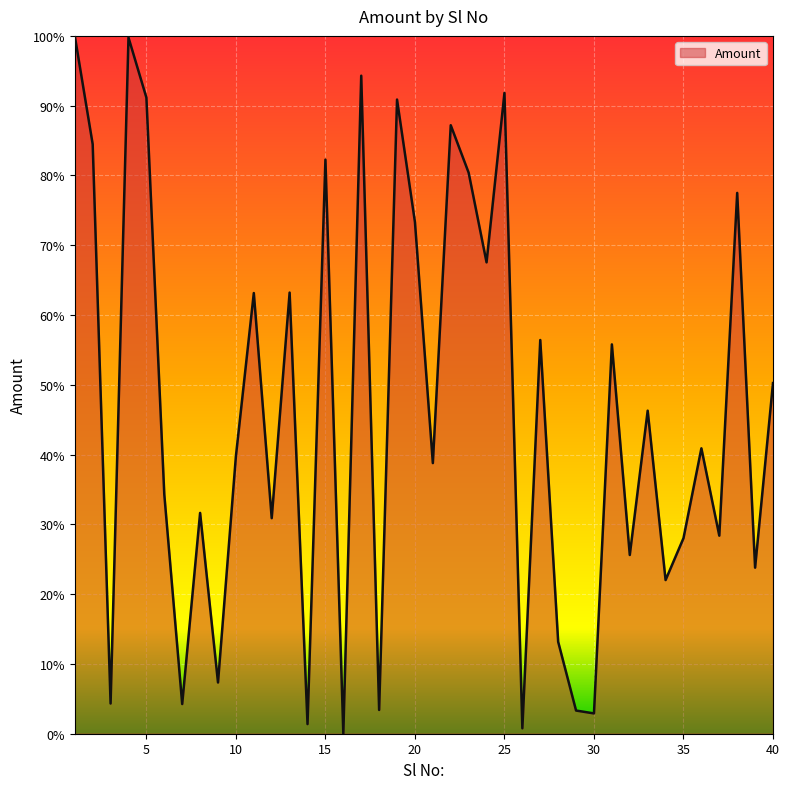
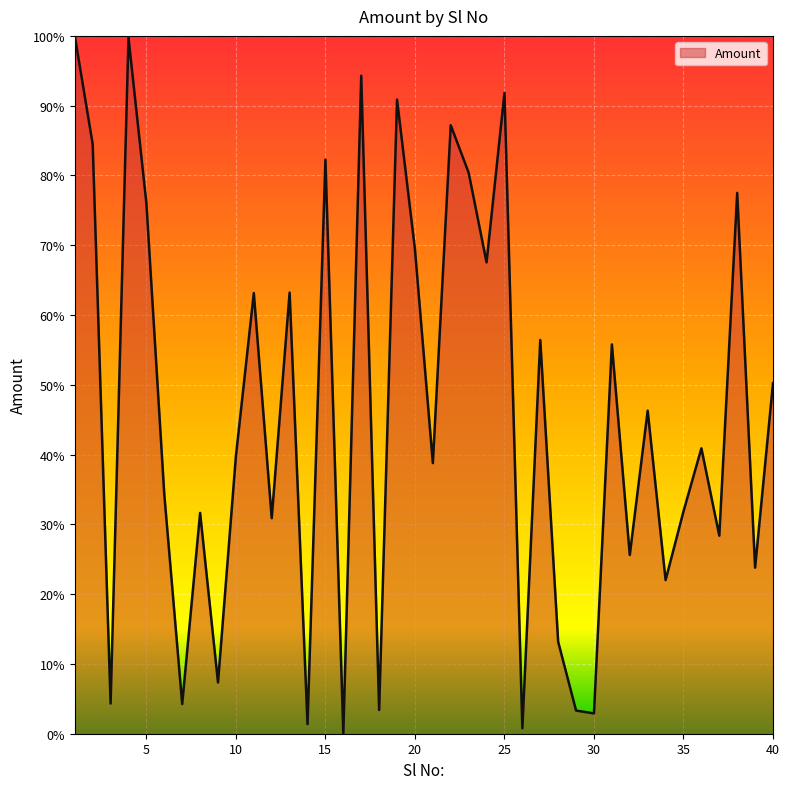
5: 91% -> 76%
20: 73% -> 69%
35: 28% -> 32%
